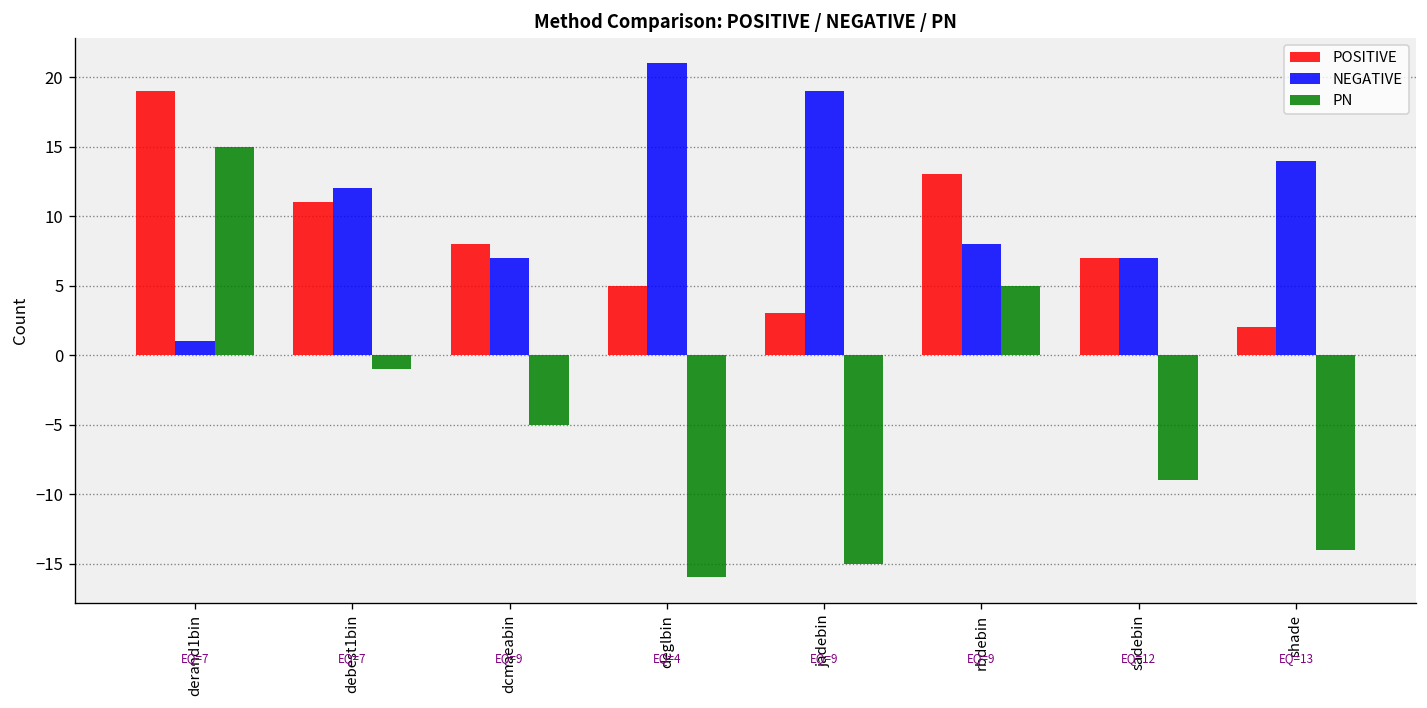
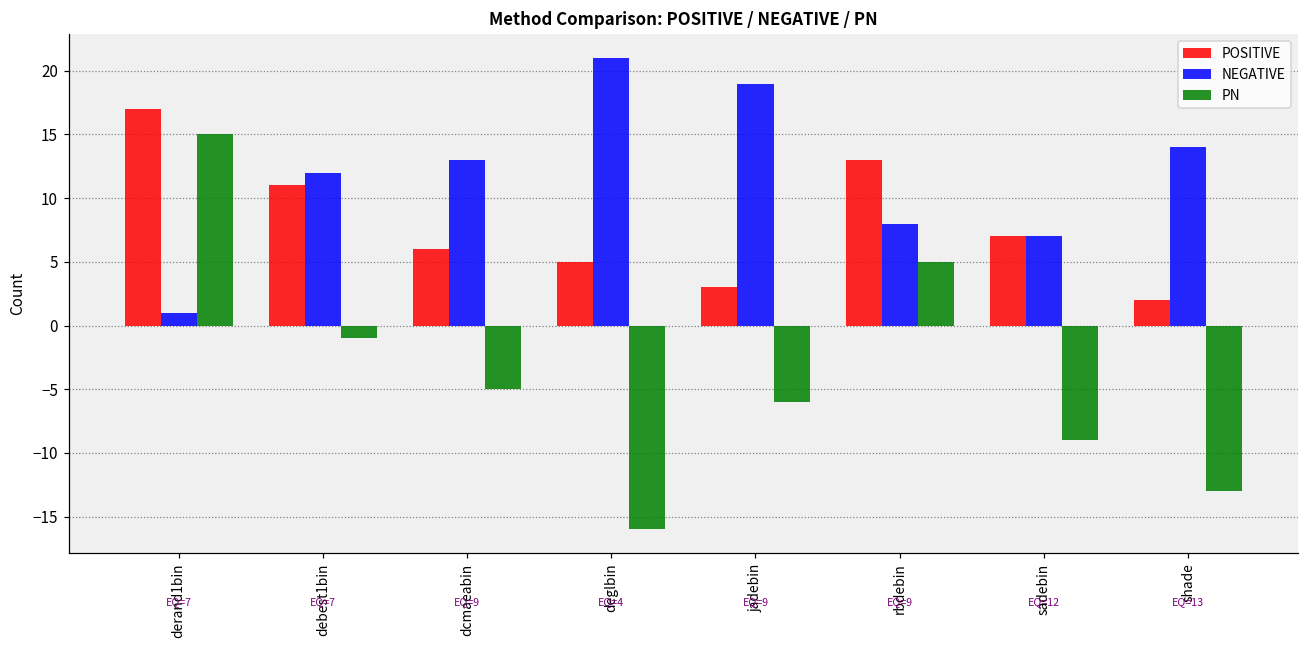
POSITIVE, derand1bin: 19 -> 17
POSITIVE, dcmaeabin: 8 -> 6
NEGATIVE, dcmaeabin: 7 -> 13
PN, jadebin: -15 -> -6
PN, shade: -14 -> -13
